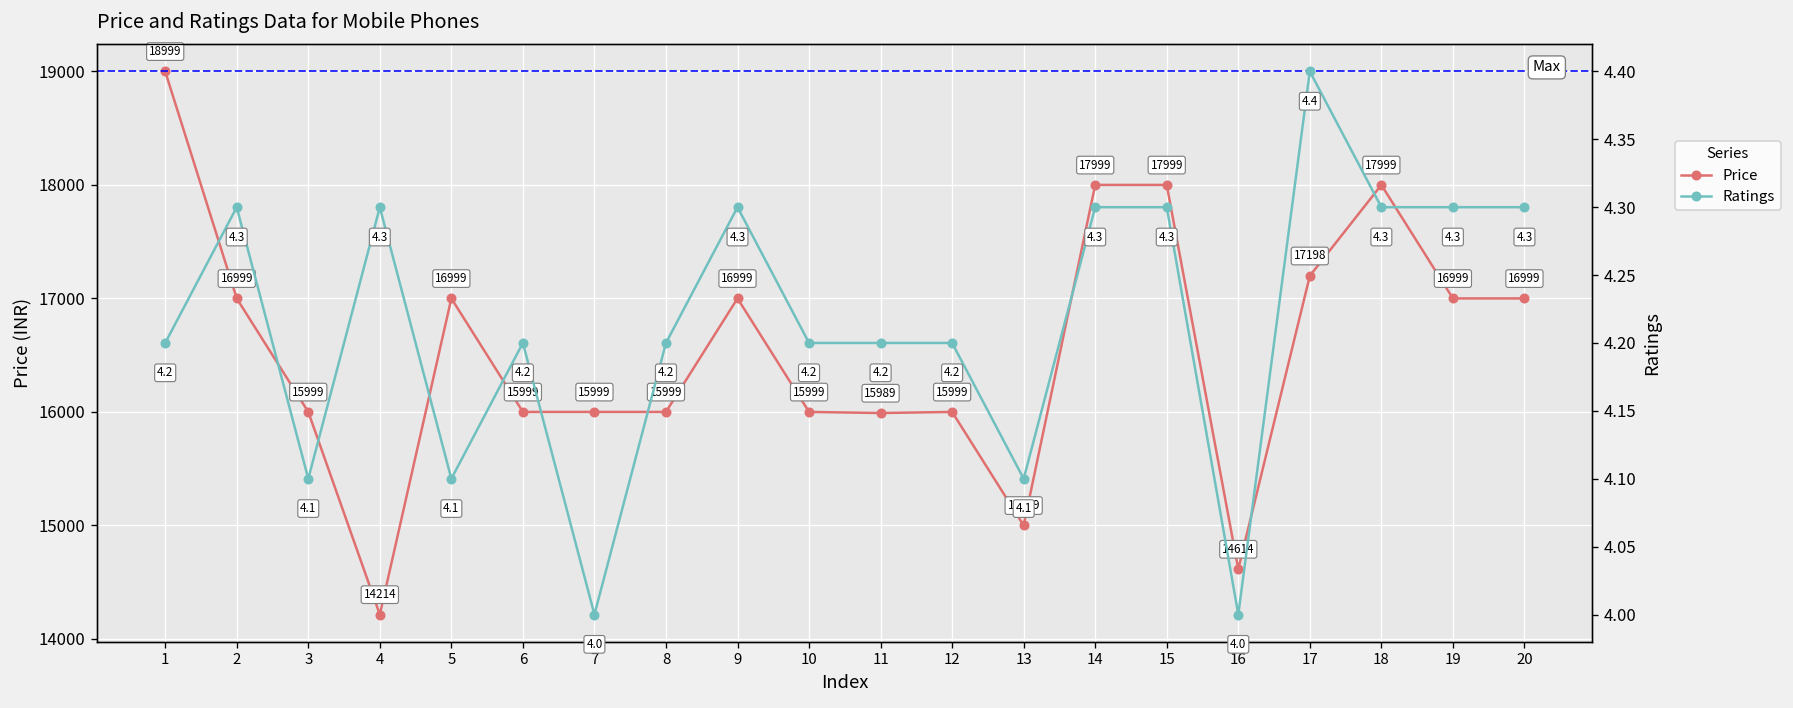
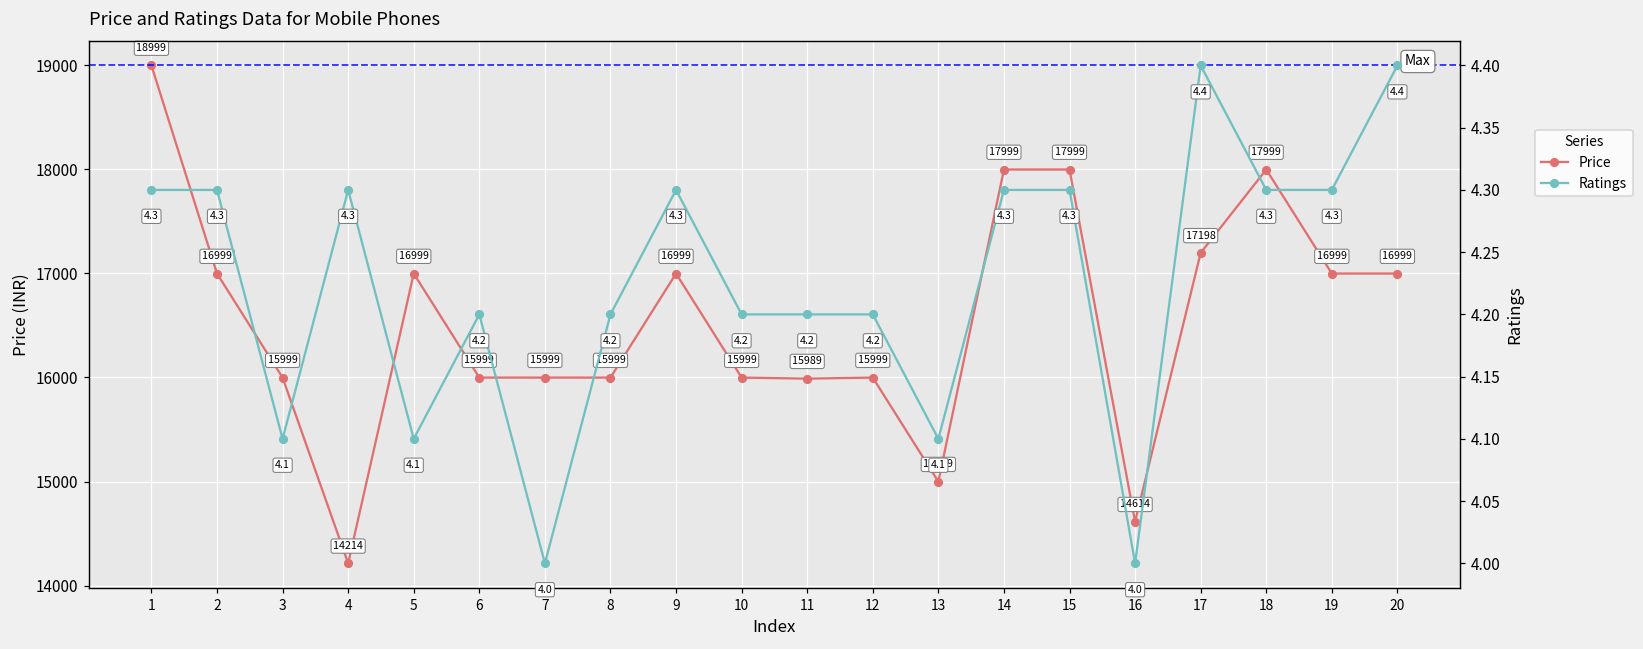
Ratings, 1: 4.2 -> 4.3
Ratings, 20: 4.3 -> 4.4
